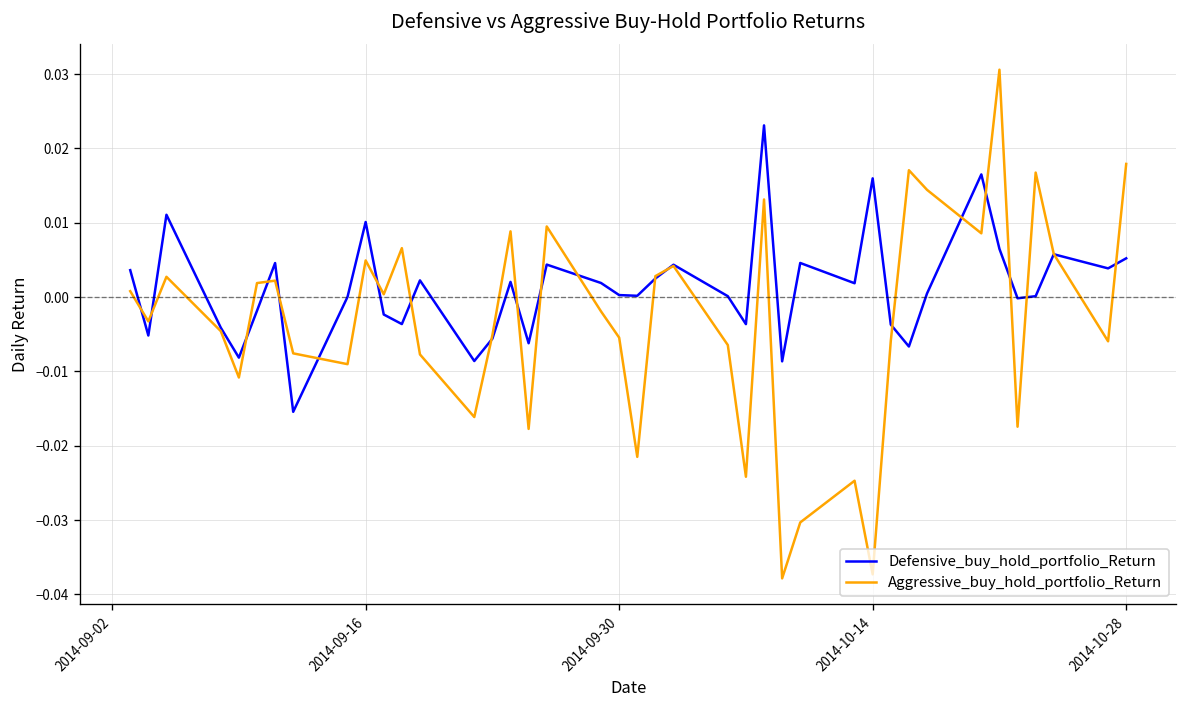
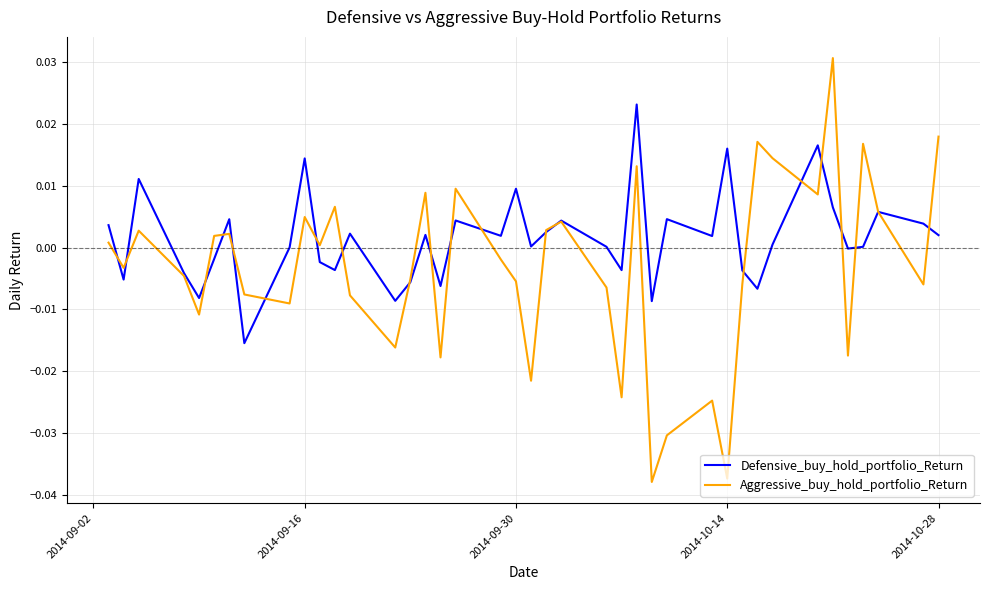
Defensive_buy_hold_portfolio_Return, 2014-09-16: 0.010 -> 0.014
Defensive_buy_hold_portfolio_Return, 2014-09-30: 0.000 -> 0.009
Defensive_buy_hold_portfolio_Return, 2014-10-28: 0.005 -> 0.002
